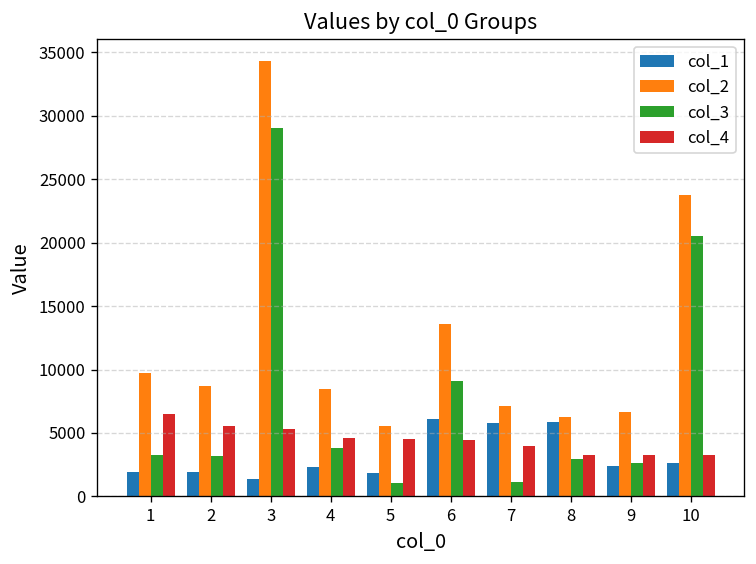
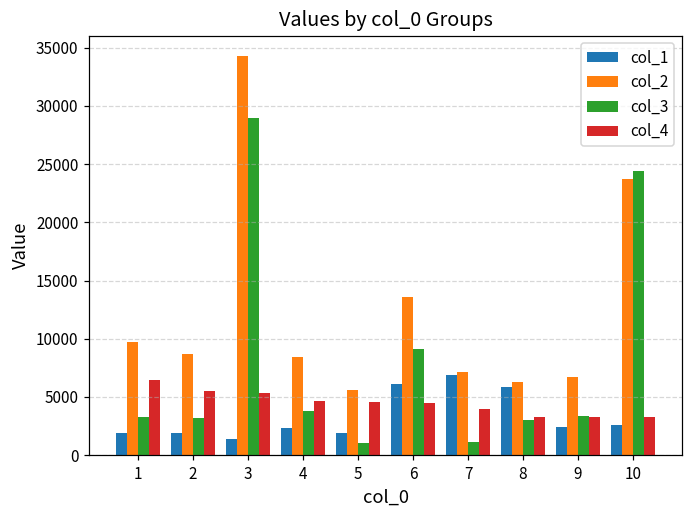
col_1, 7: 5800 -> 6900
col_3, 9: 2600 -> 3400
col_3, 10: 20500 -> 24400
